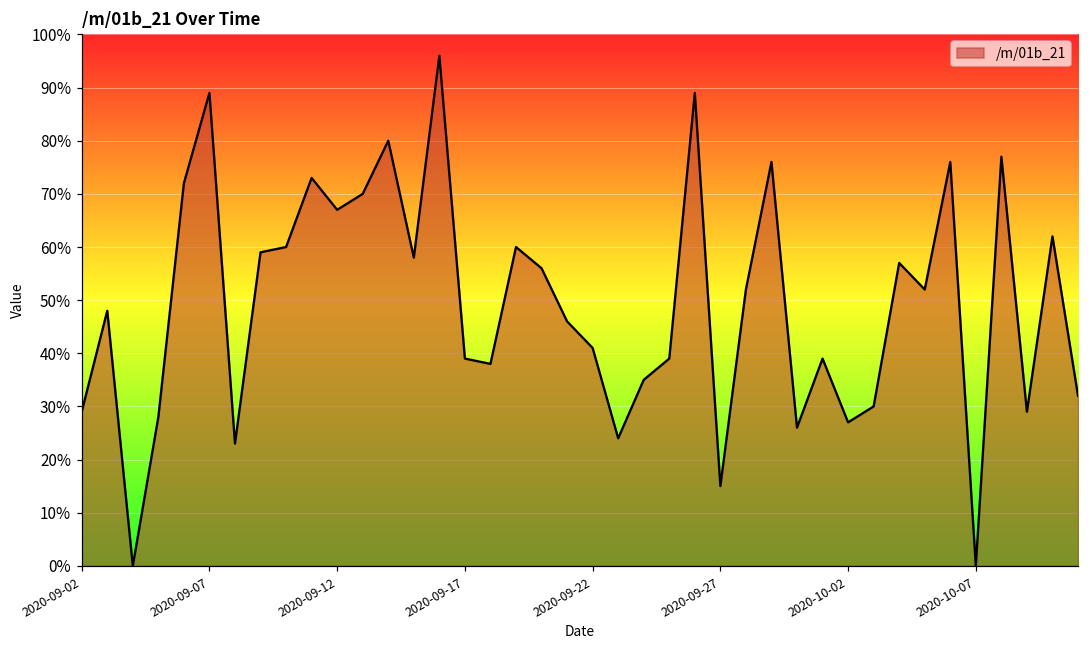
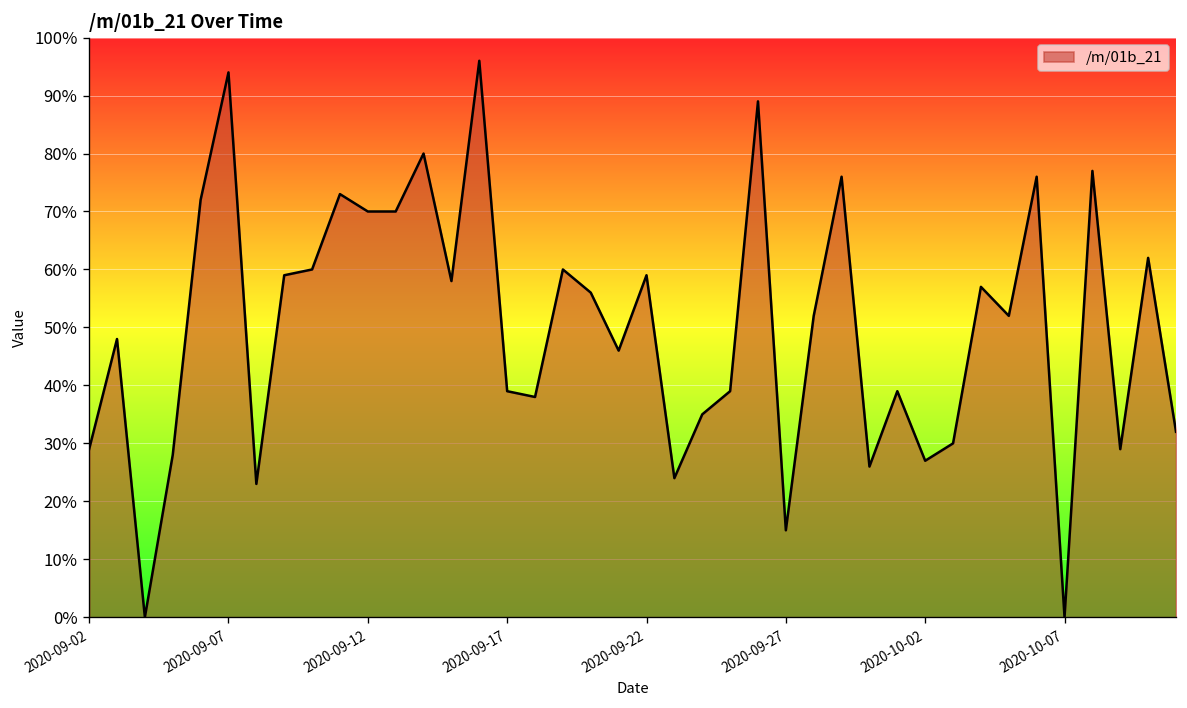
2020-09-07: 89% -> 94%
2020-09-12: 67% -> 70%
2020-09-22: 41% -> 59%
